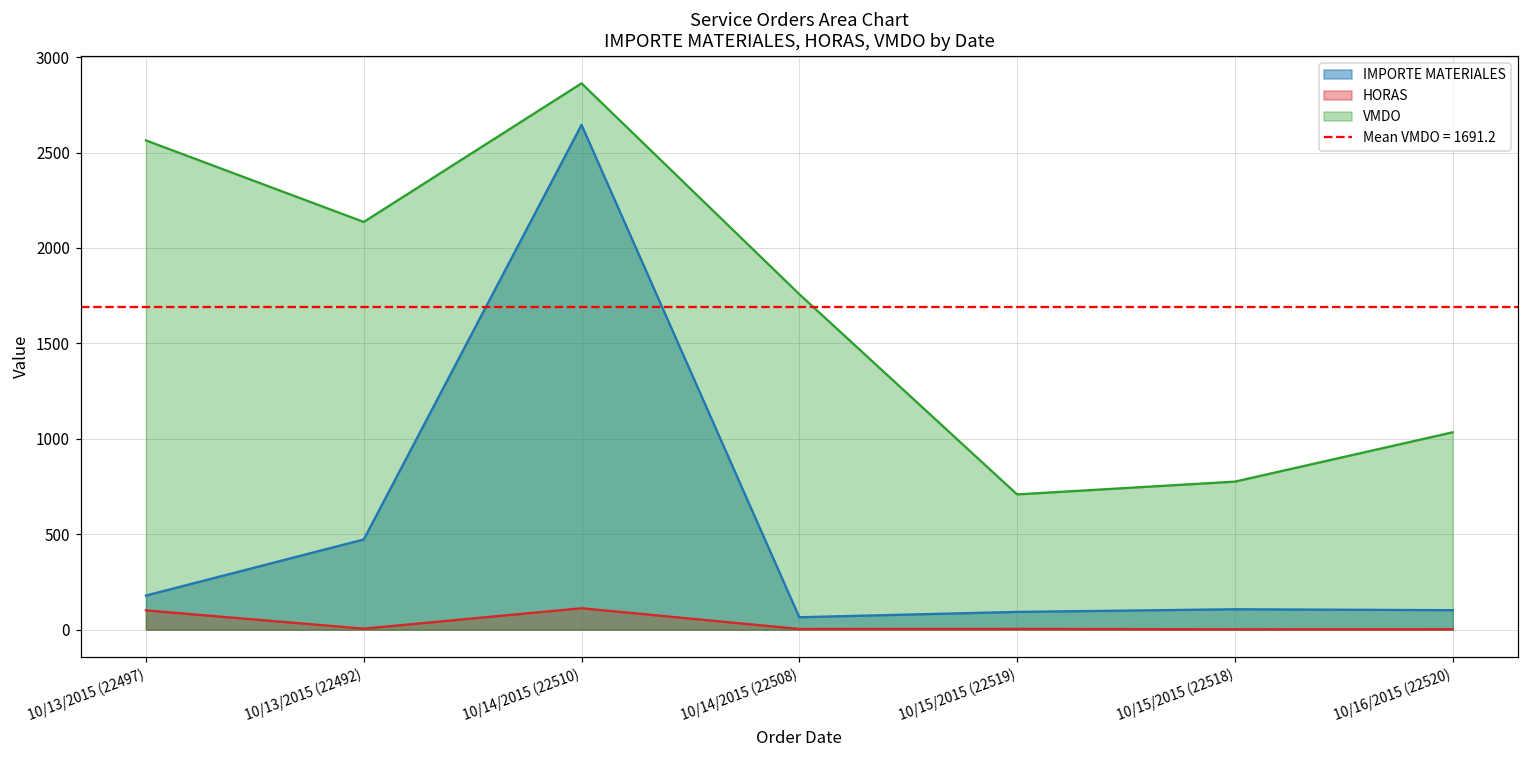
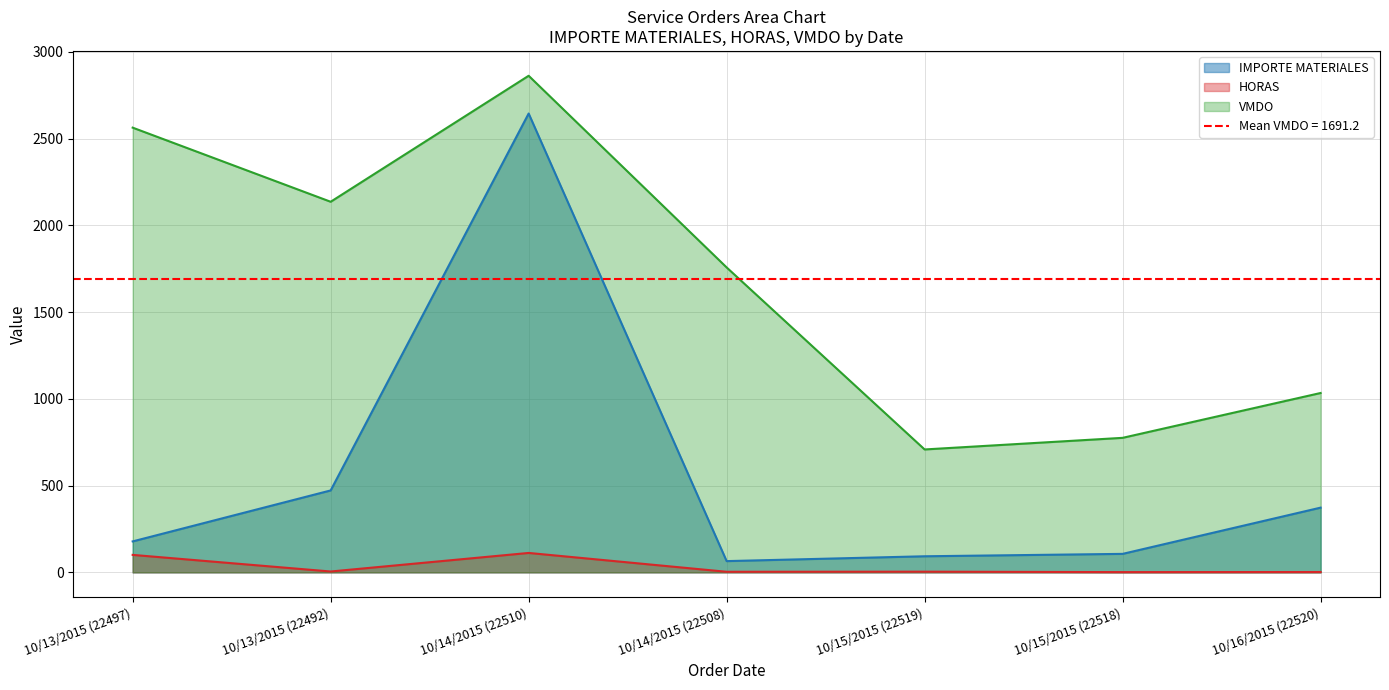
IMPORTE MATERIALES, 10/16/2015 (22520): 100 -> 370
